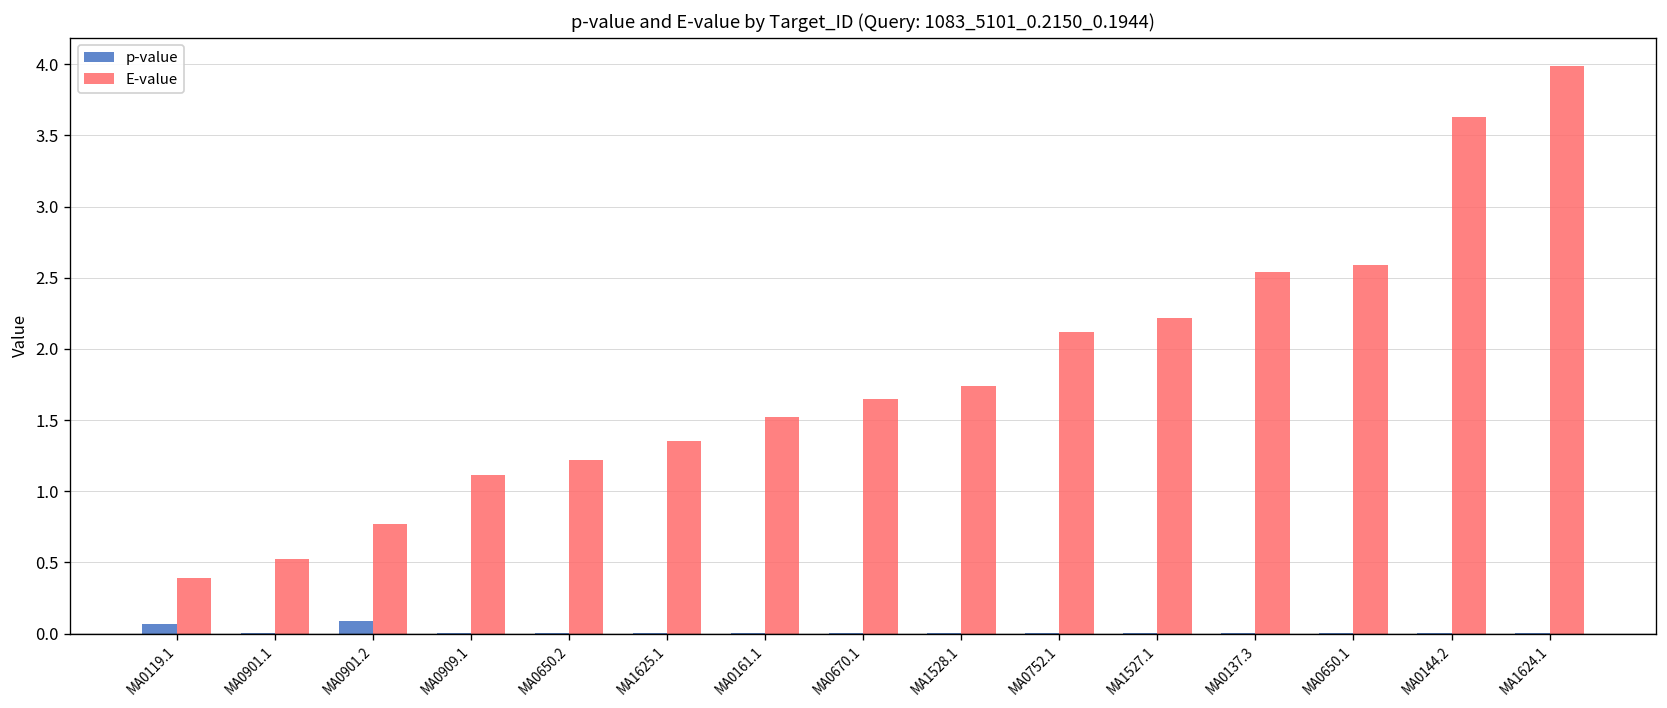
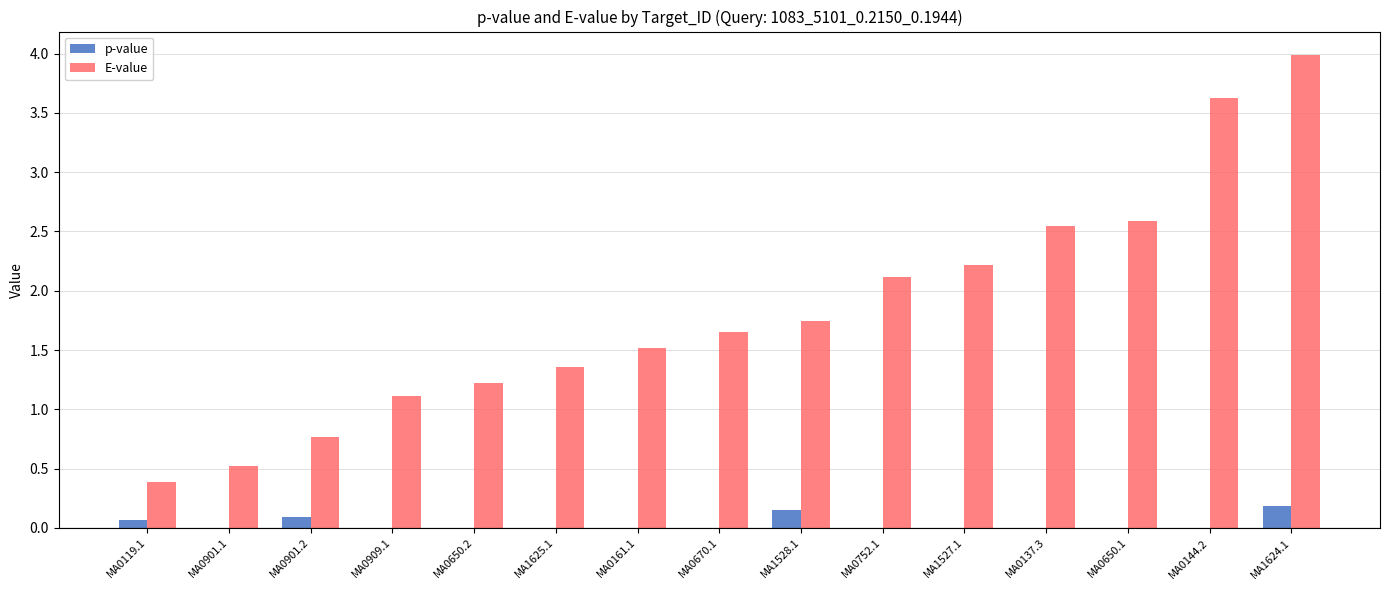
p-value, MA1528.1: 0.00 -> 0.15
p-value, MA1624.1: 0.00 -> 0.19
